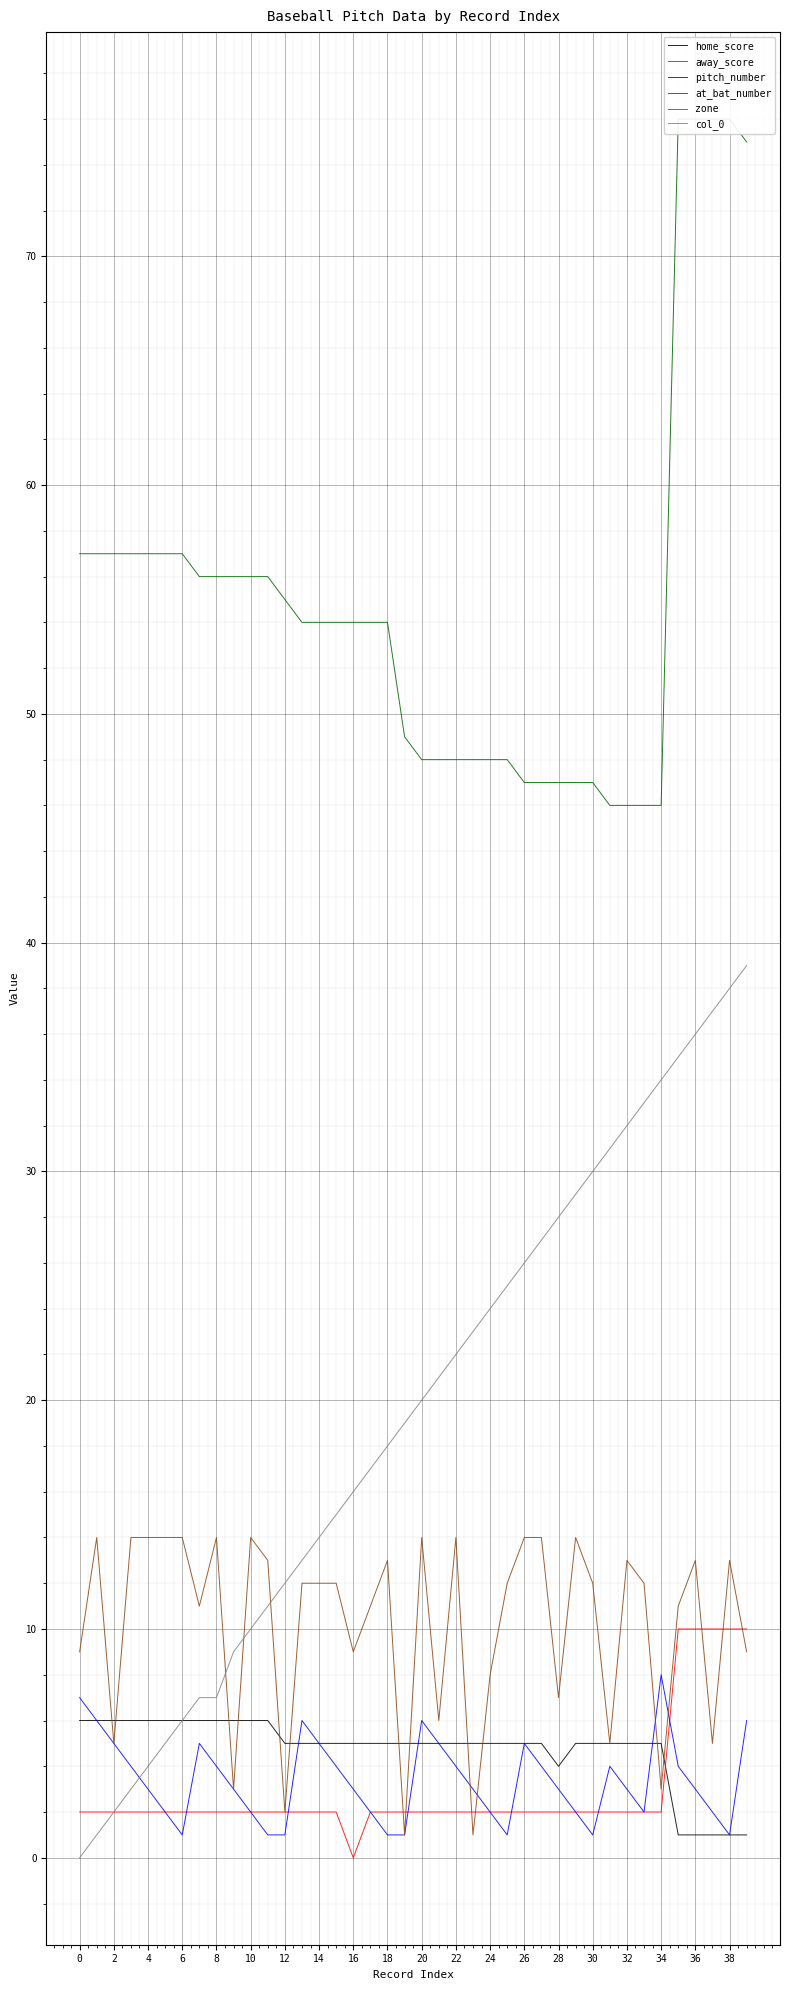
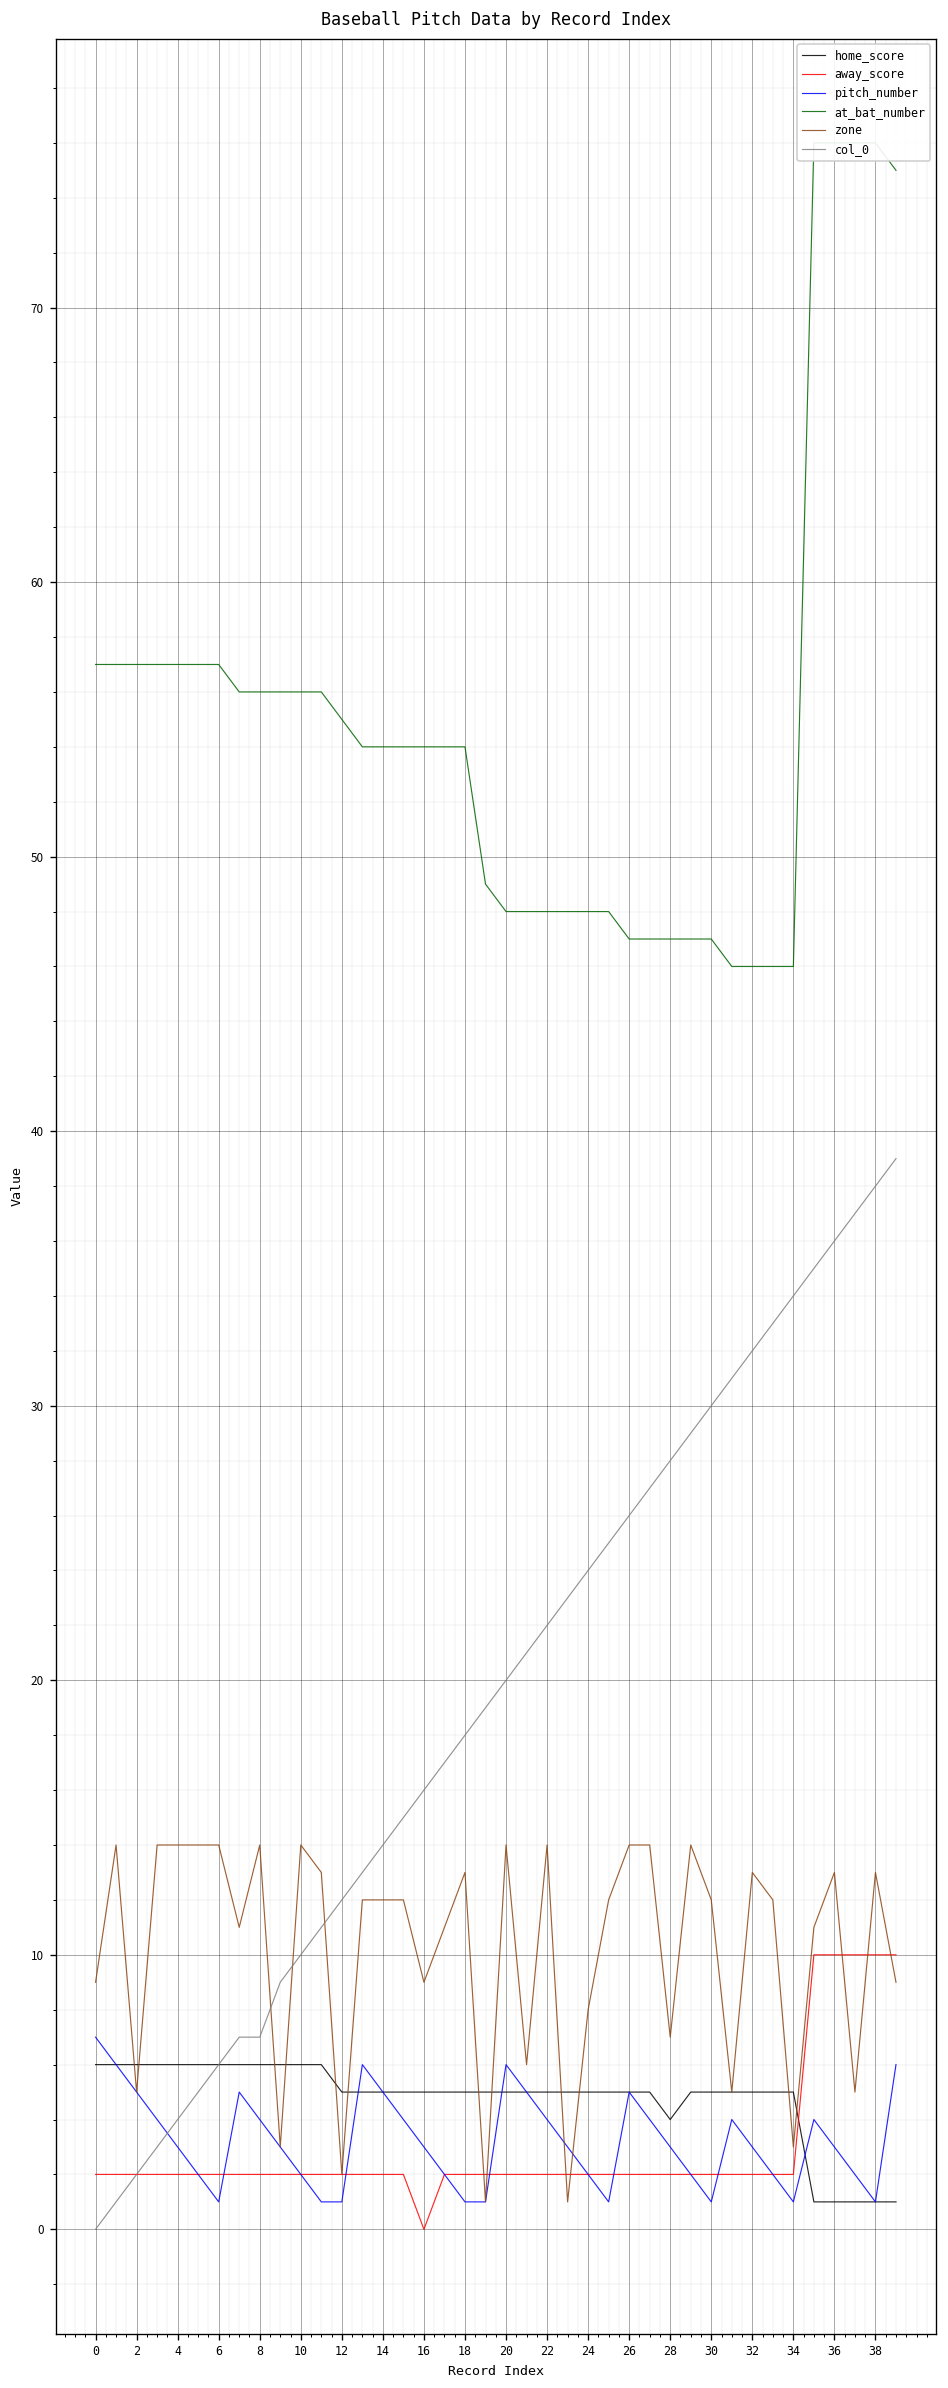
pitch_number, 34: 8 -> 1
